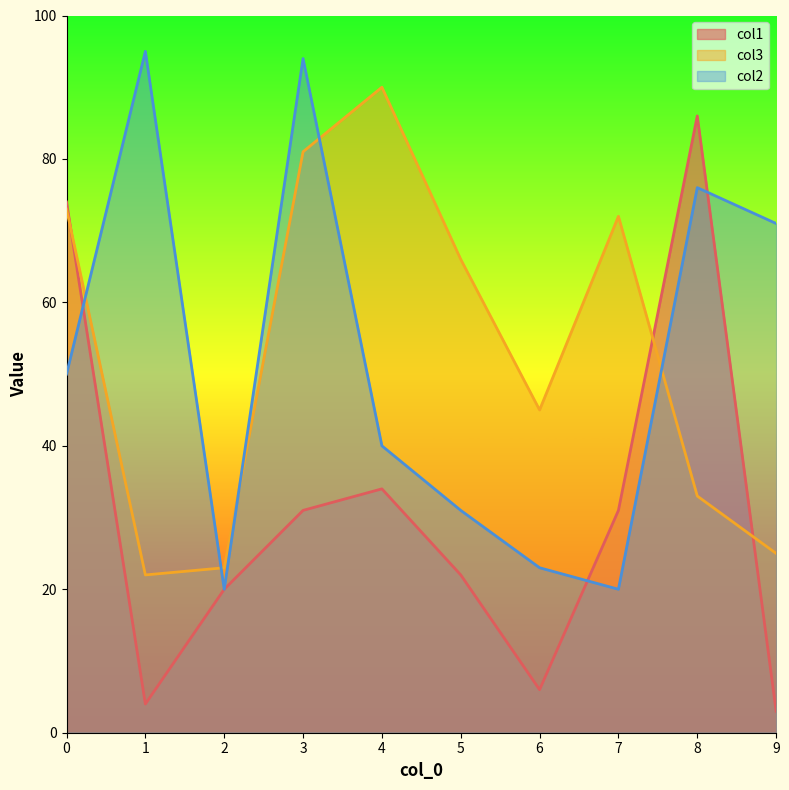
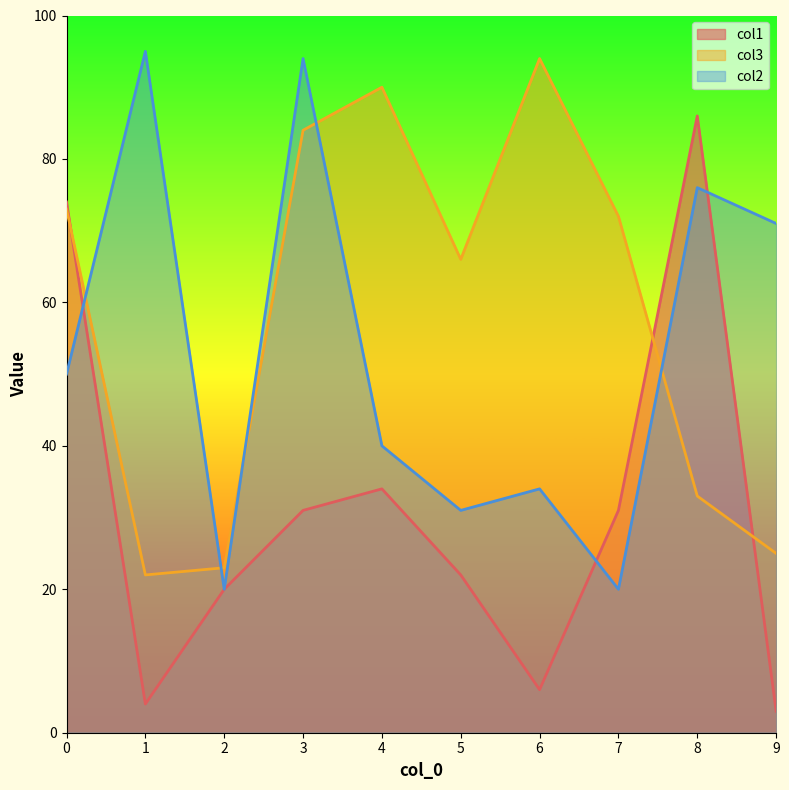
col3, 3: 81 -> 84
col3, 6: 45 -> 94
col2, 6: 23 -> 34
